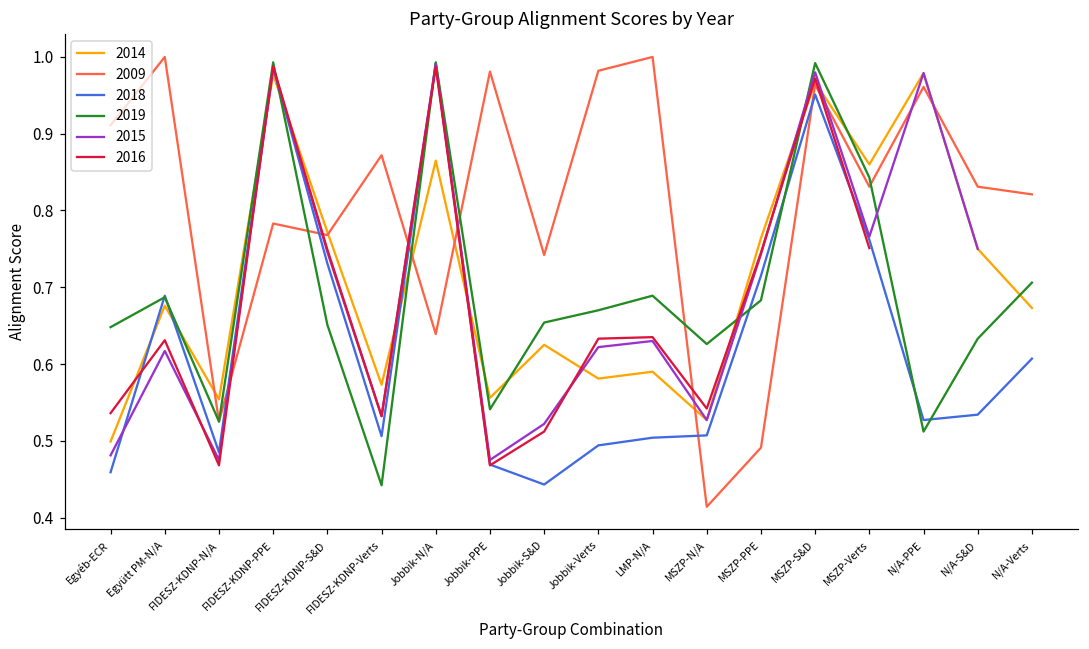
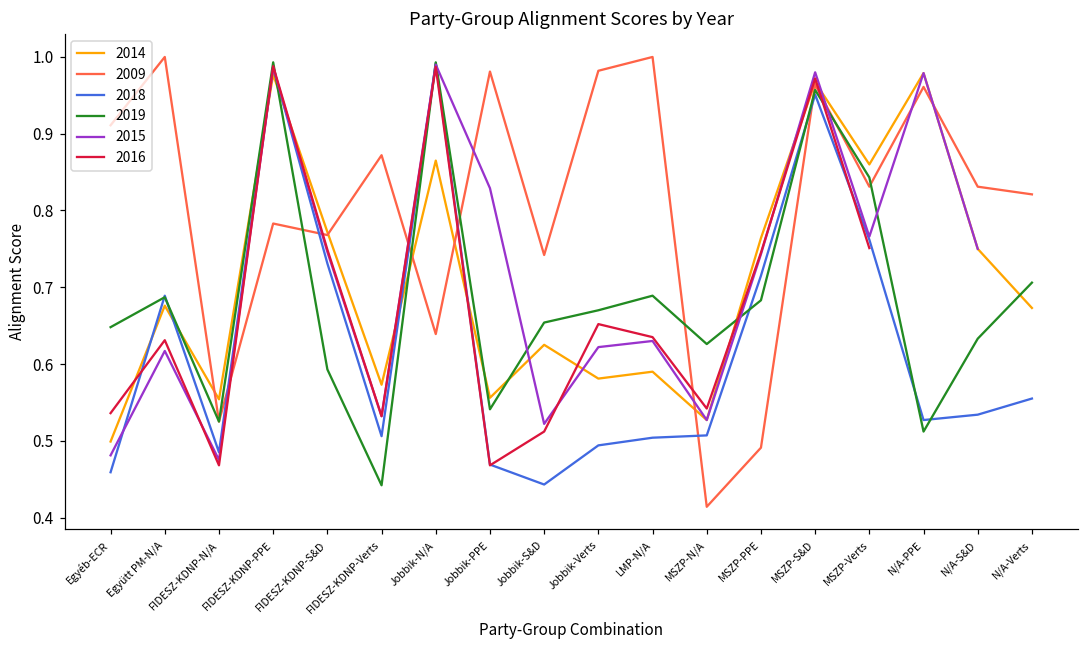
2019, FIDESZ-KDNP-S&D: 0.65 -> 0.59
2015, Jobbik-PPE: 0.48 -> 0.83
2016, Jobbik-Verts: 0.63 -> 0.65
2019, MSZP-S&D: 0.99 -> 0.96
2018, N/A-Verts: 0.61 -> 0.56
